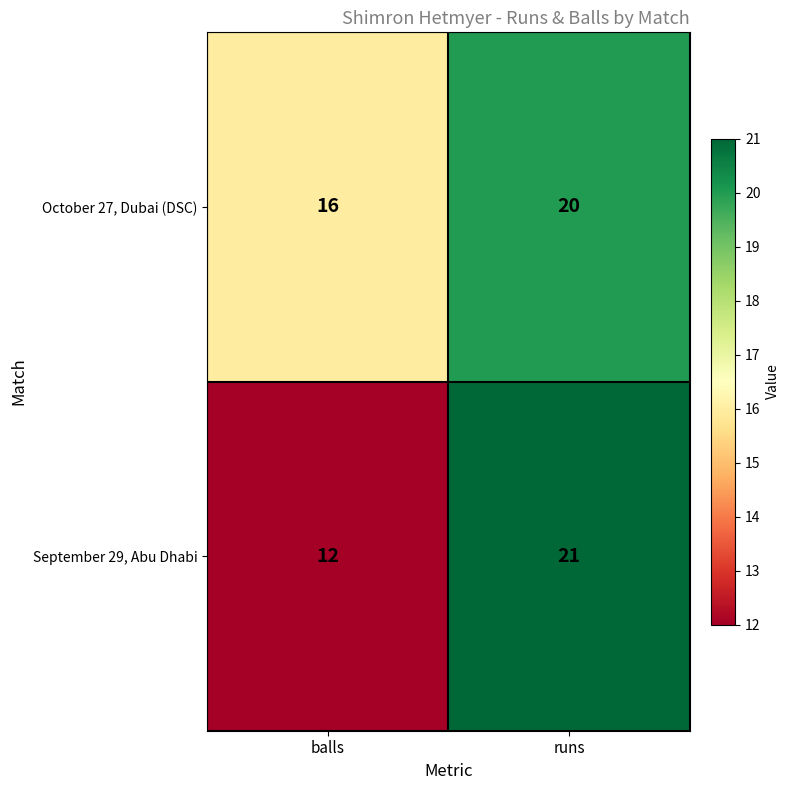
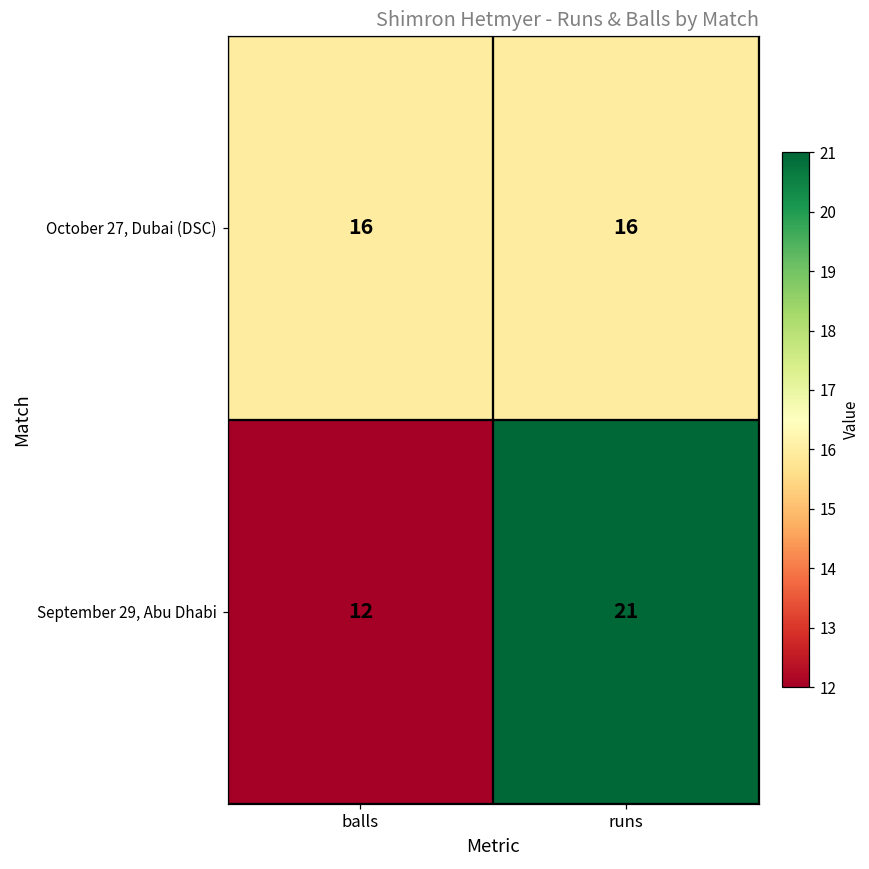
October 27, Dubai (DSC), runs: 20 -> 16
